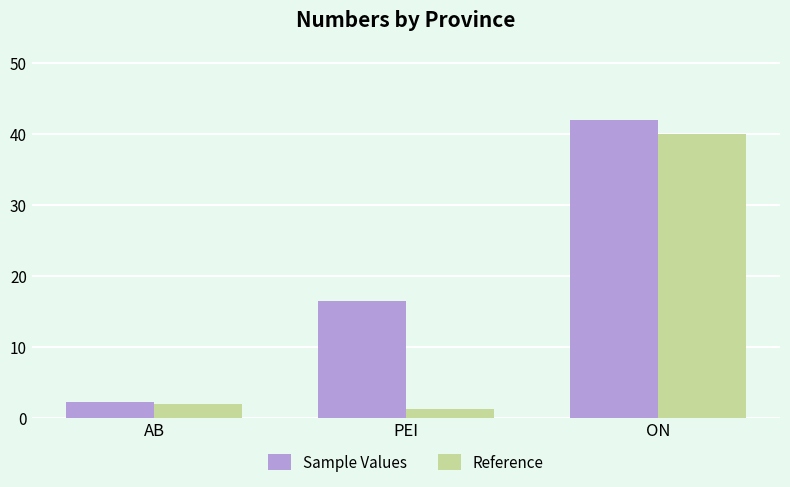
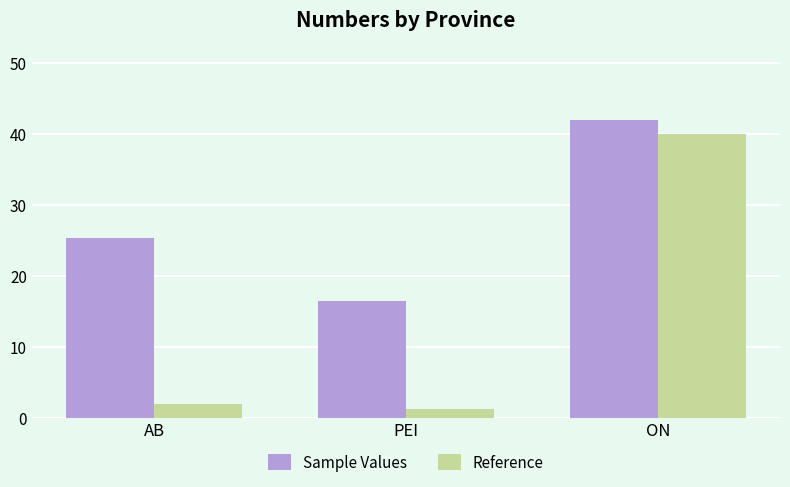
Sample Values, AB: 2 -> 25
